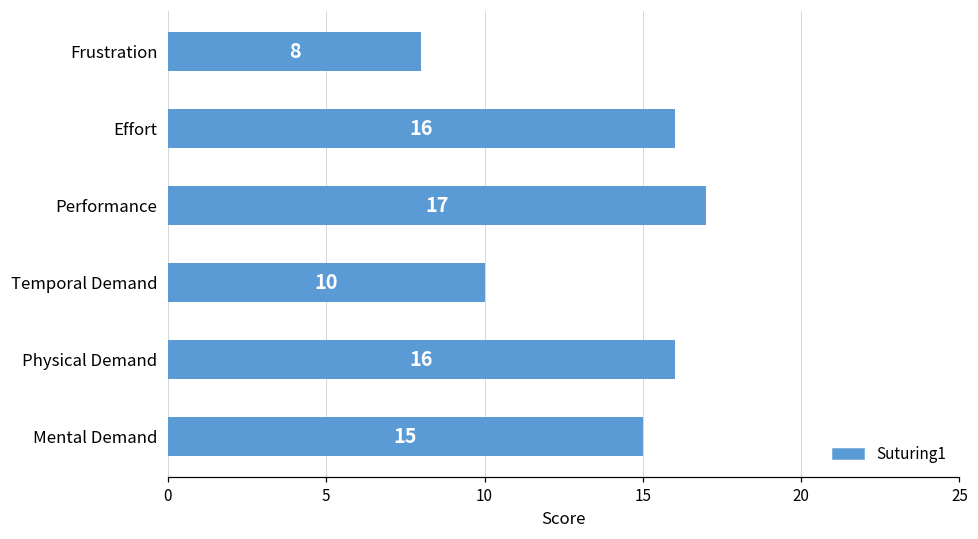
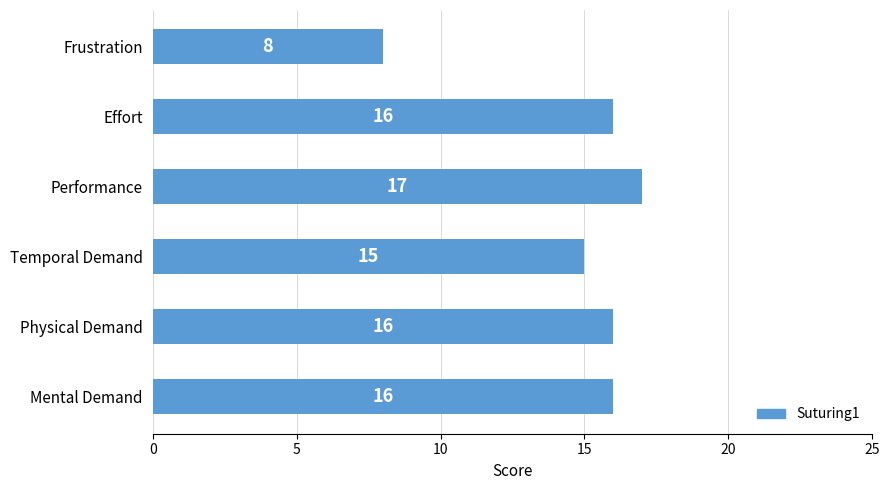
Temporal Demand: 10 -> 15
Mental Demand: 15 -> 16
